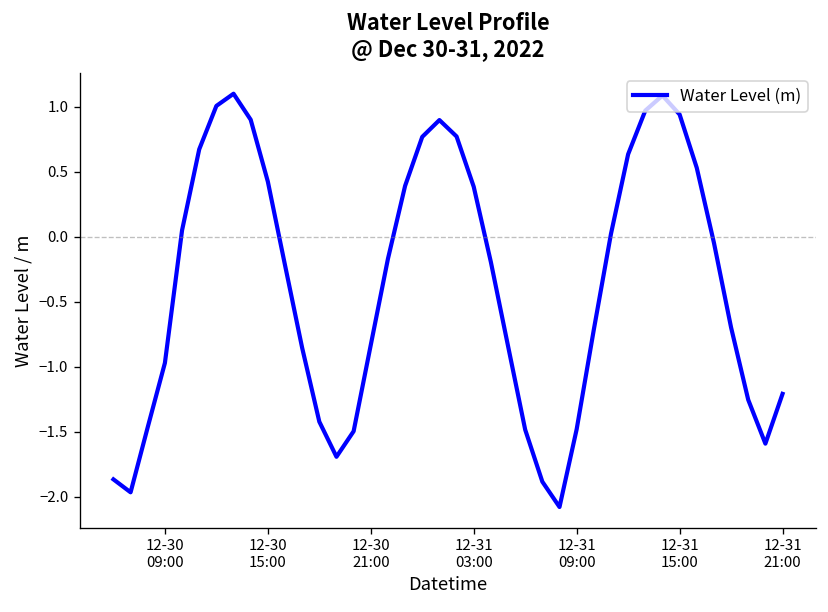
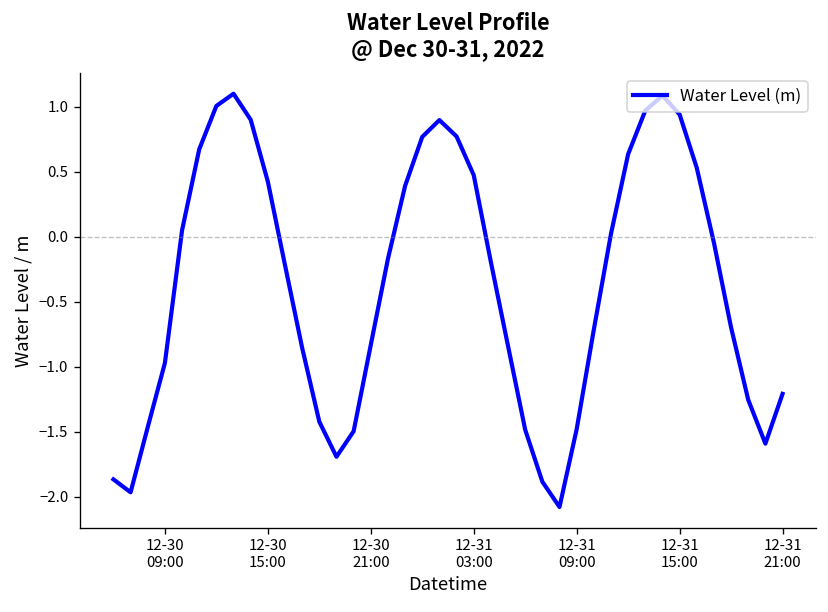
12-31 03:00: 0.39 -> 0.47
